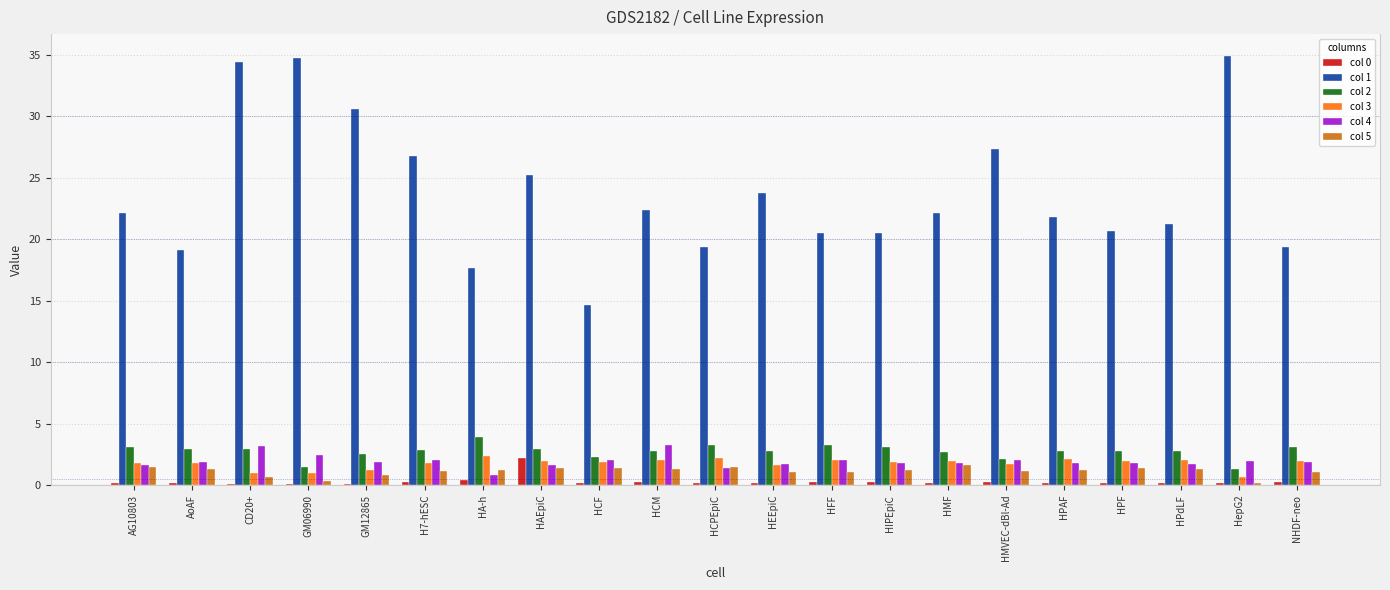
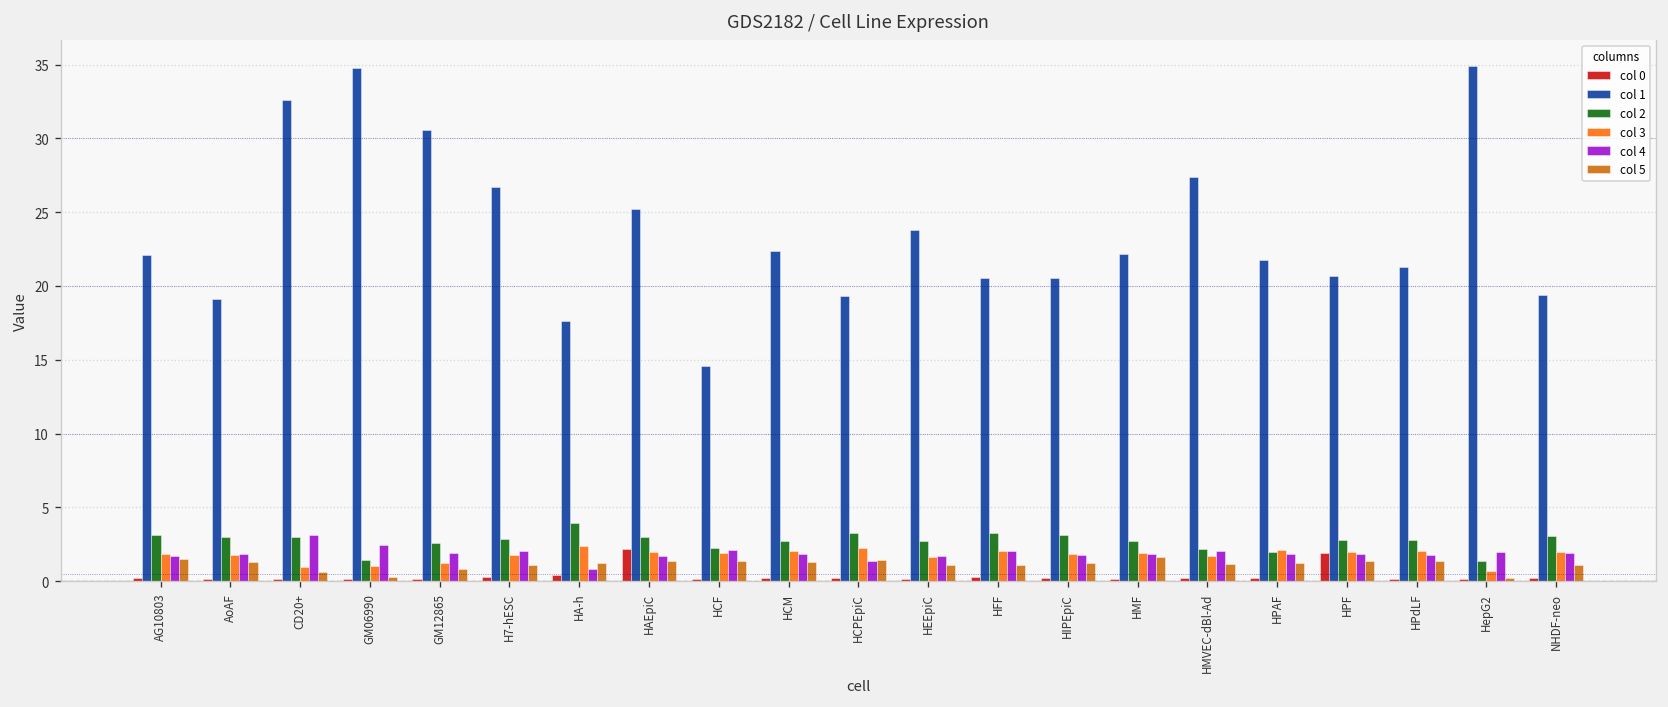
col 1, CD20+: 34.4 -> 32.6
col 4, HCM: 3.2 -> 1.8
col 2, HPAF: 2.8 -> 2.0
col 0, HPF: 0.2 -> 1.9
